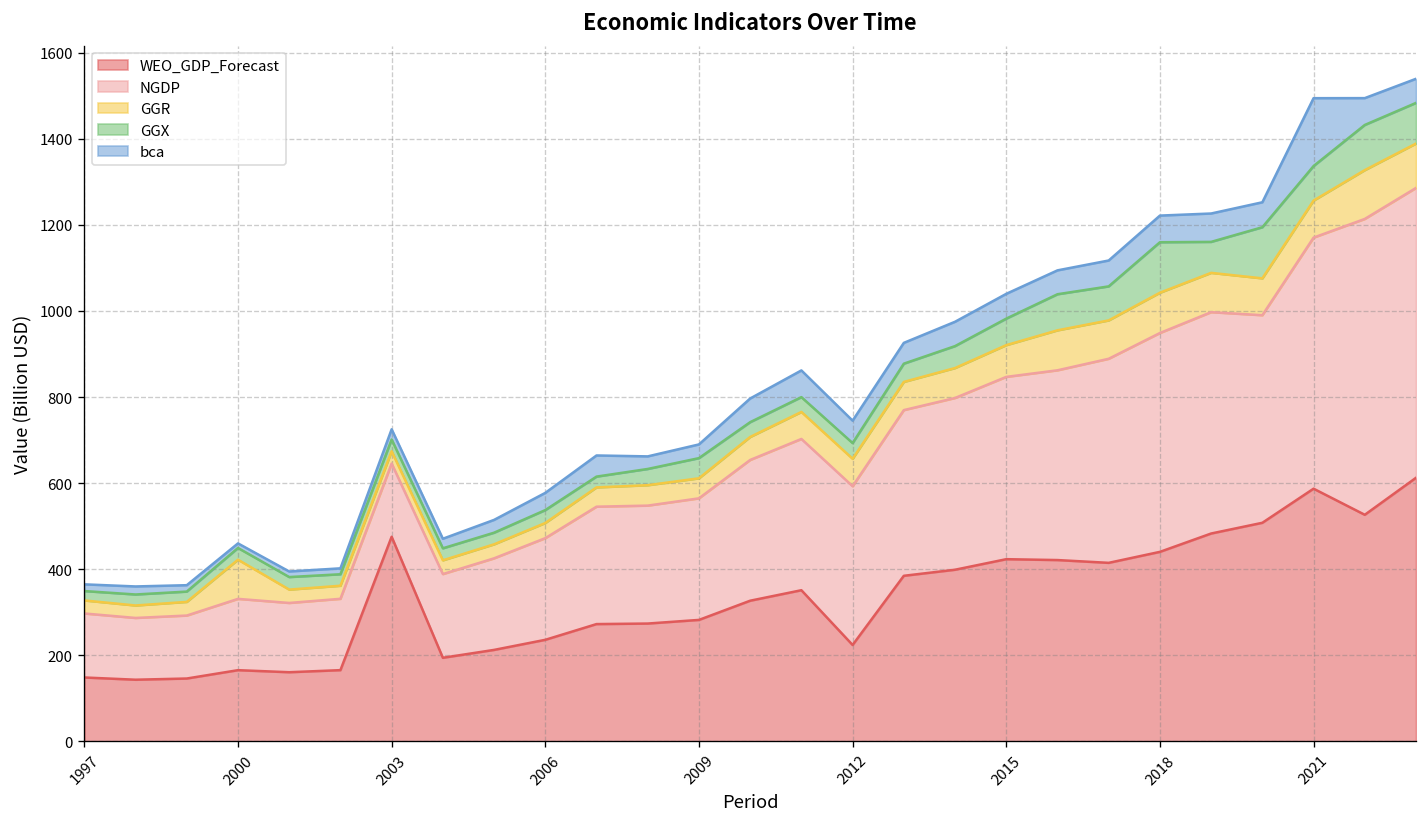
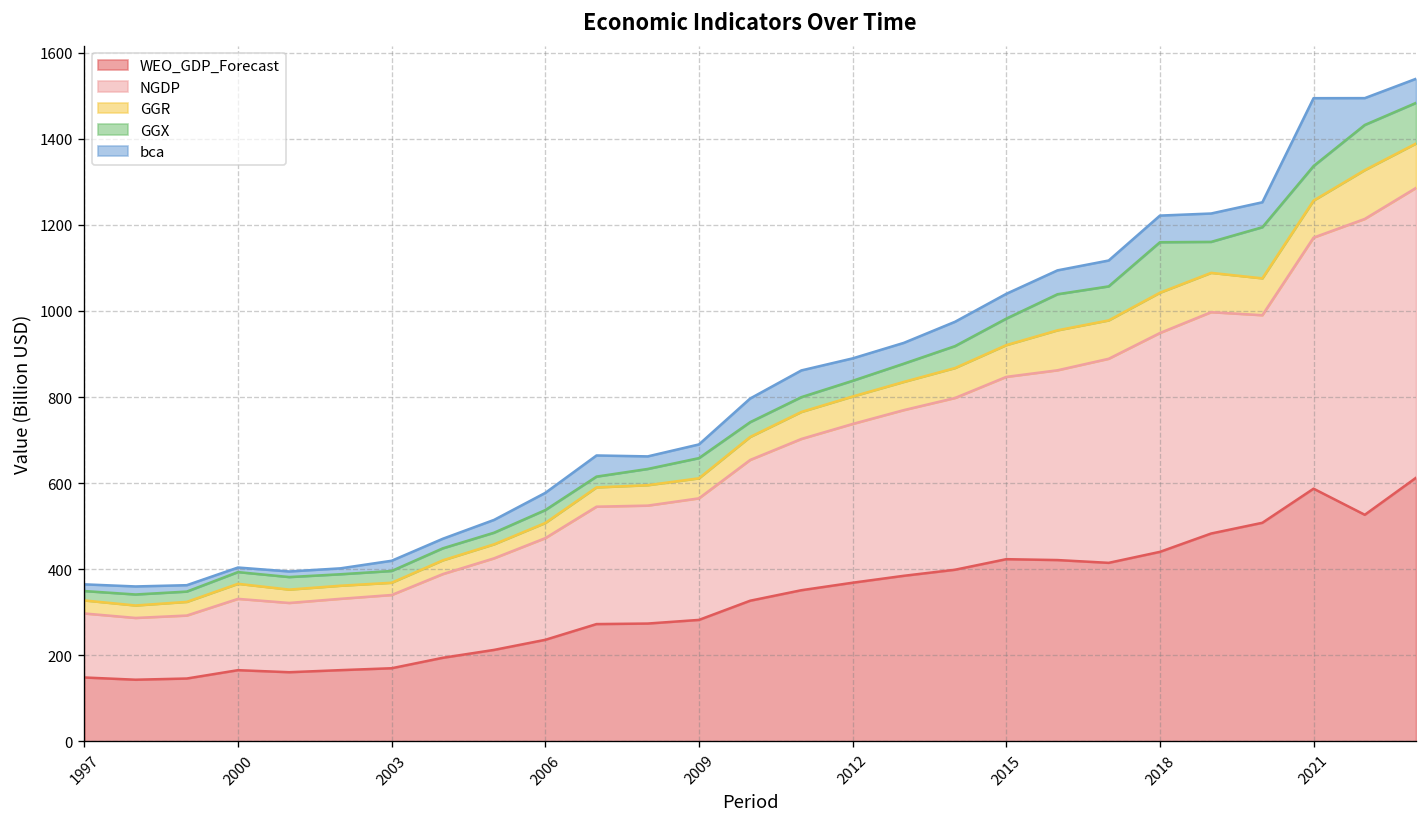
GGR, 2000: 90 -> 30
WEO_GDP_Forecast, 2003: 480 -> 170
WEO_GDP_Forecast, 2012: 220 -> 370
